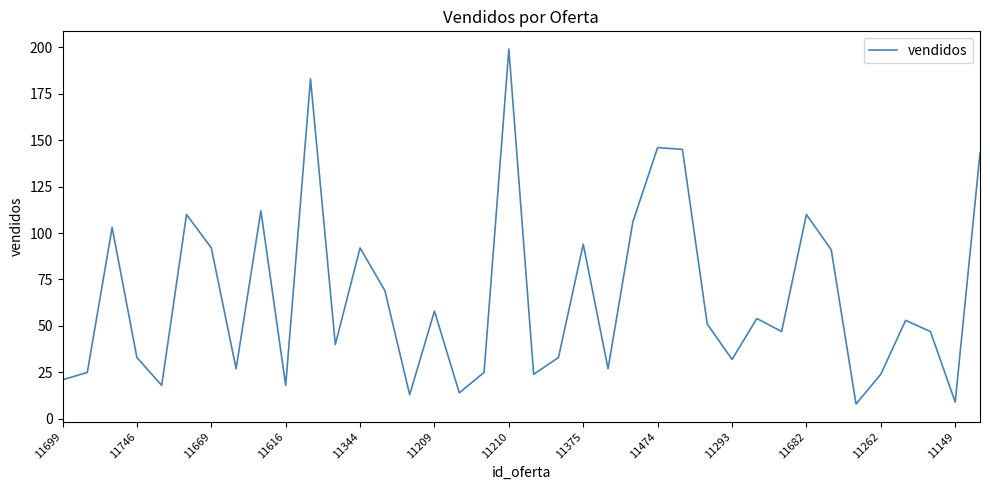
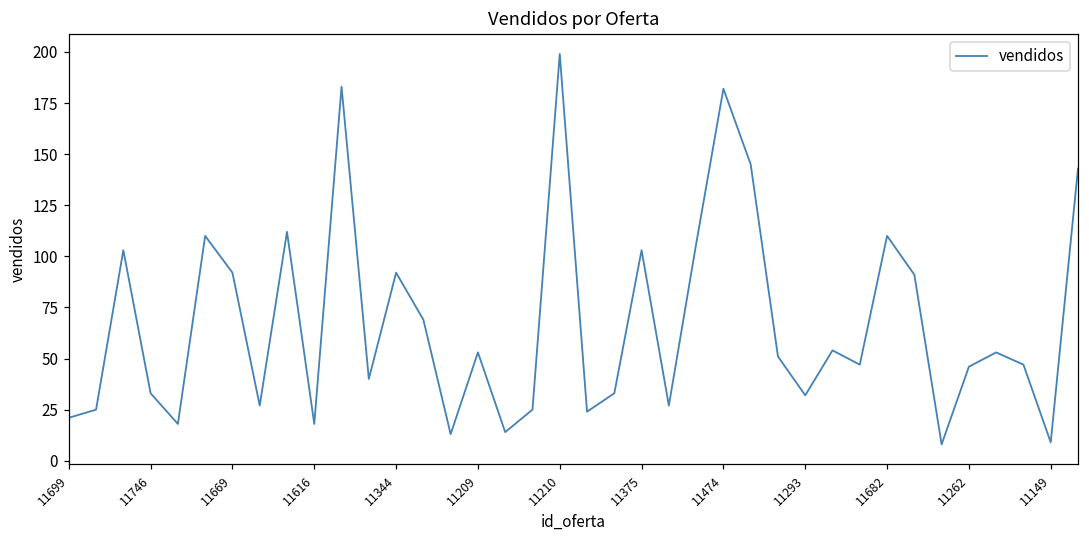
11209: 58 -> 53
11375: 94 -> 103
11474: 146 -> 182
11262: 24 -> 46
